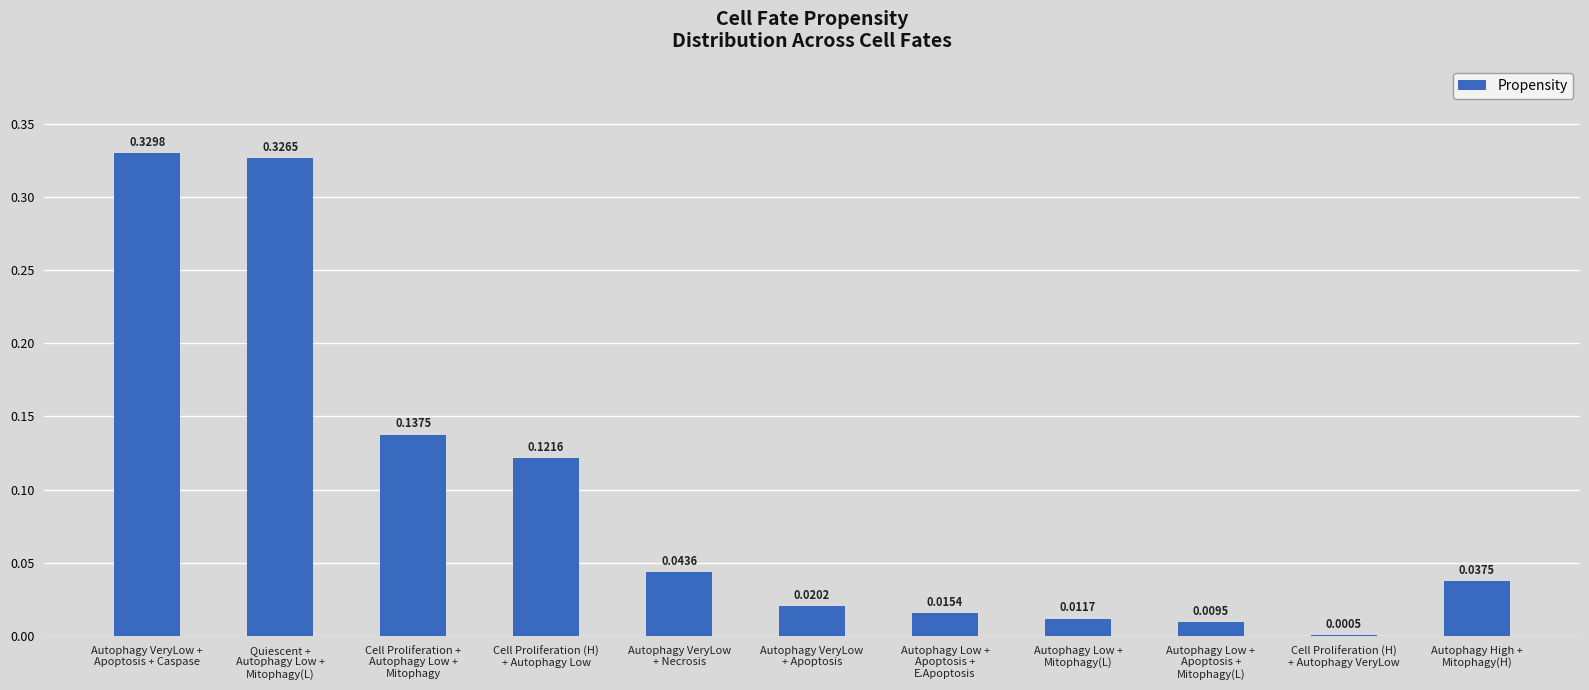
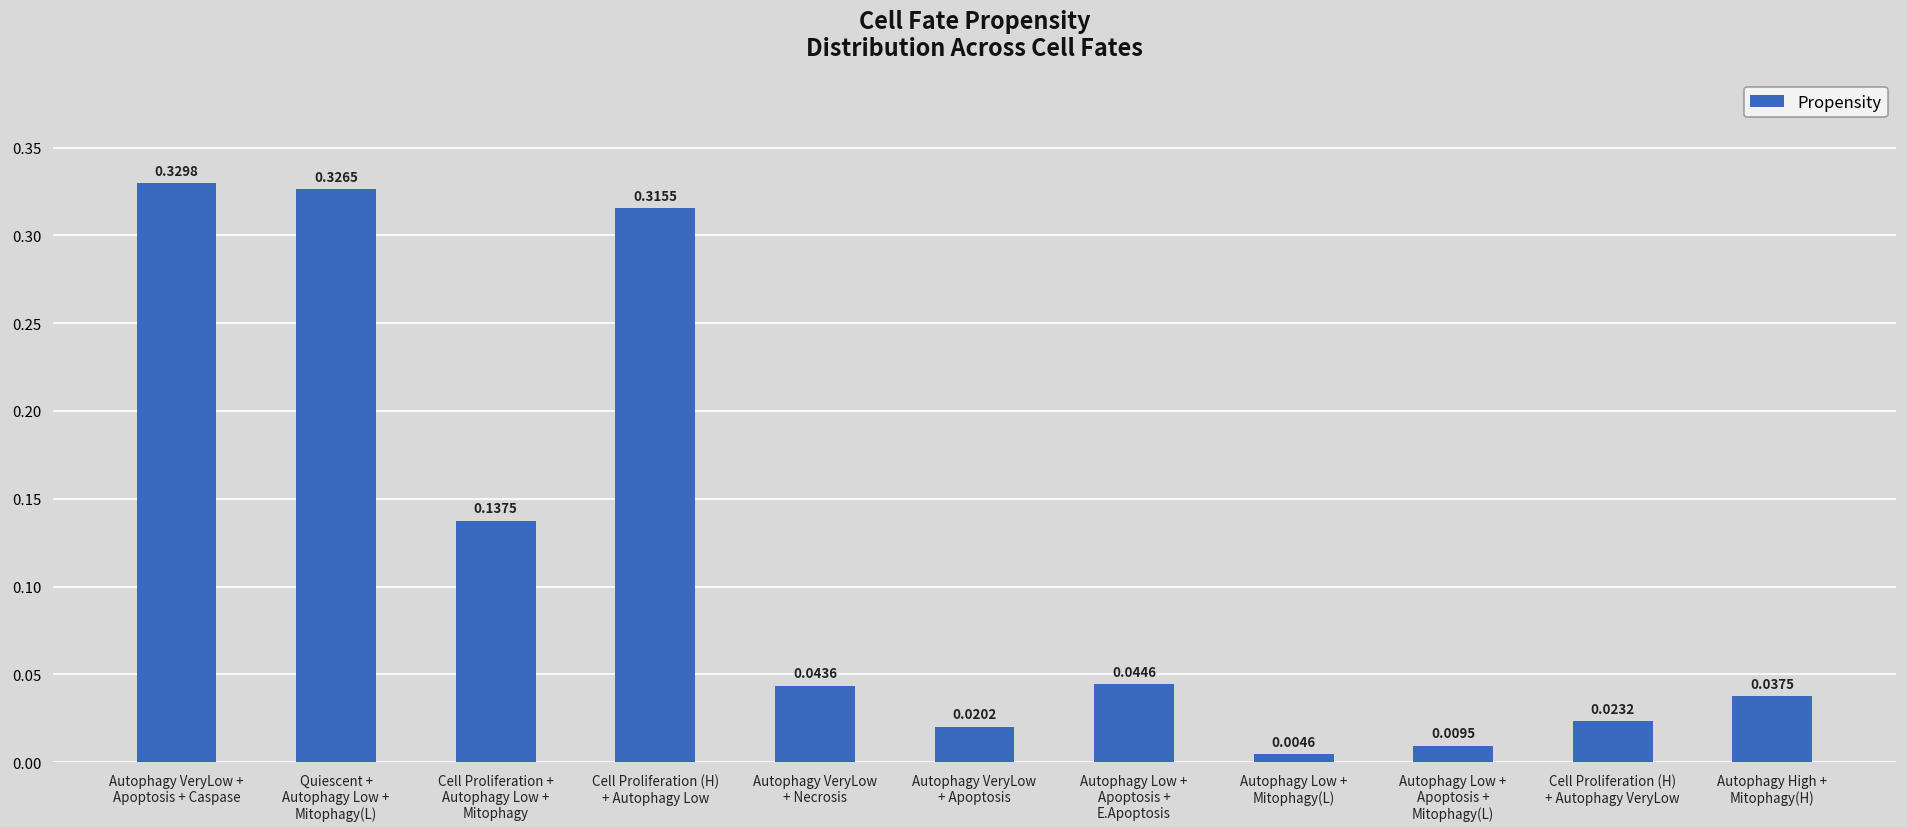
Cell Proliferation (H) + Autophagy Low: 0.1216 -> 0.3155
Autophagy Low + Apoptosis + E.Apoptosis: 0.0154 -> 0.0446
Autophagy Low + Mitophagy(L): 0.0117 -> 0.0046
Cell Proliferation (H) + Autophagy VeryLow: 0.0005 -> 0.0232
